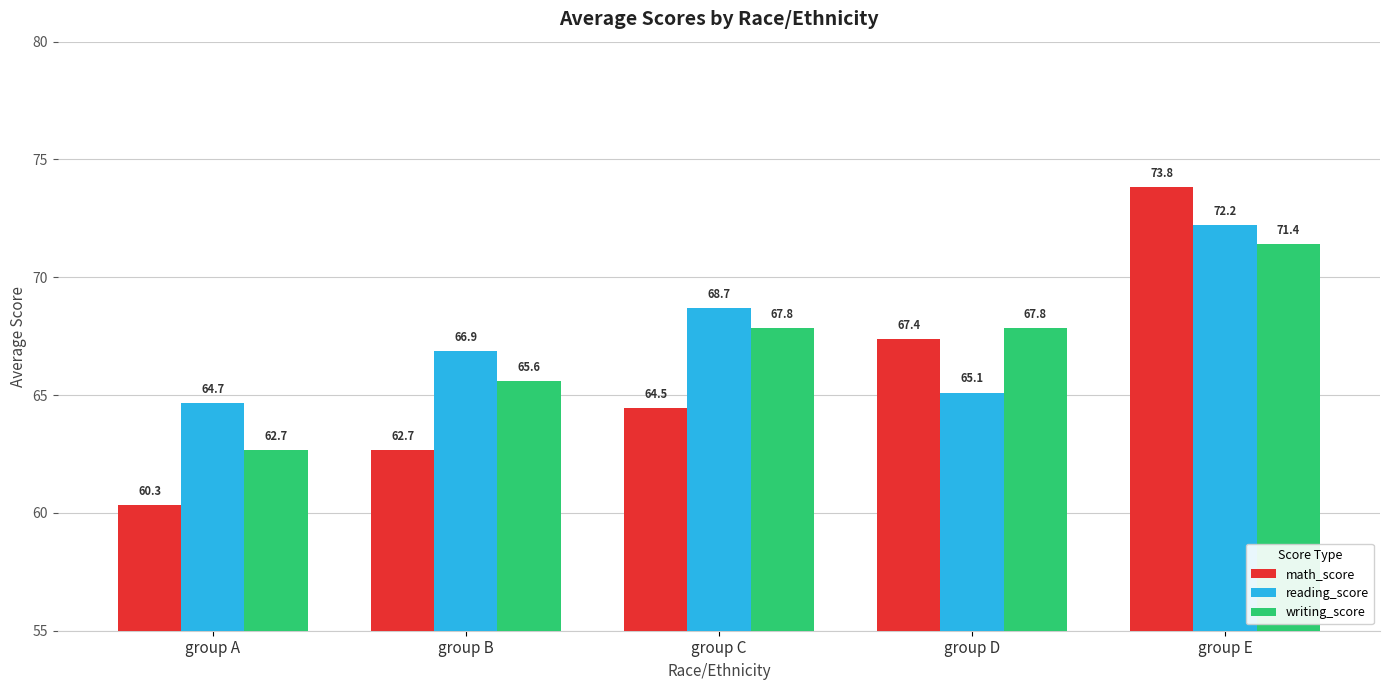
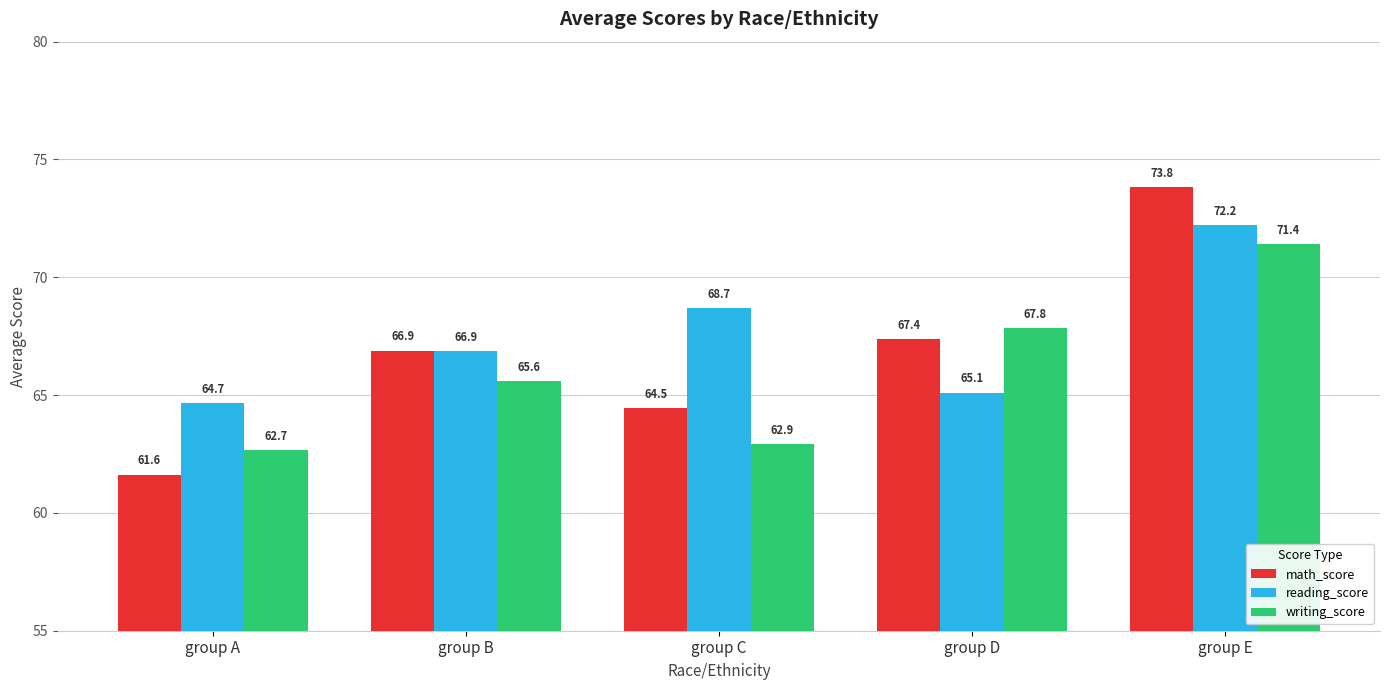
math_score, group A: 60.3 -> 61.6
math_score, group B: 62.7 -> 66.9
writing_score, group C: 67.8 -> 62.9
